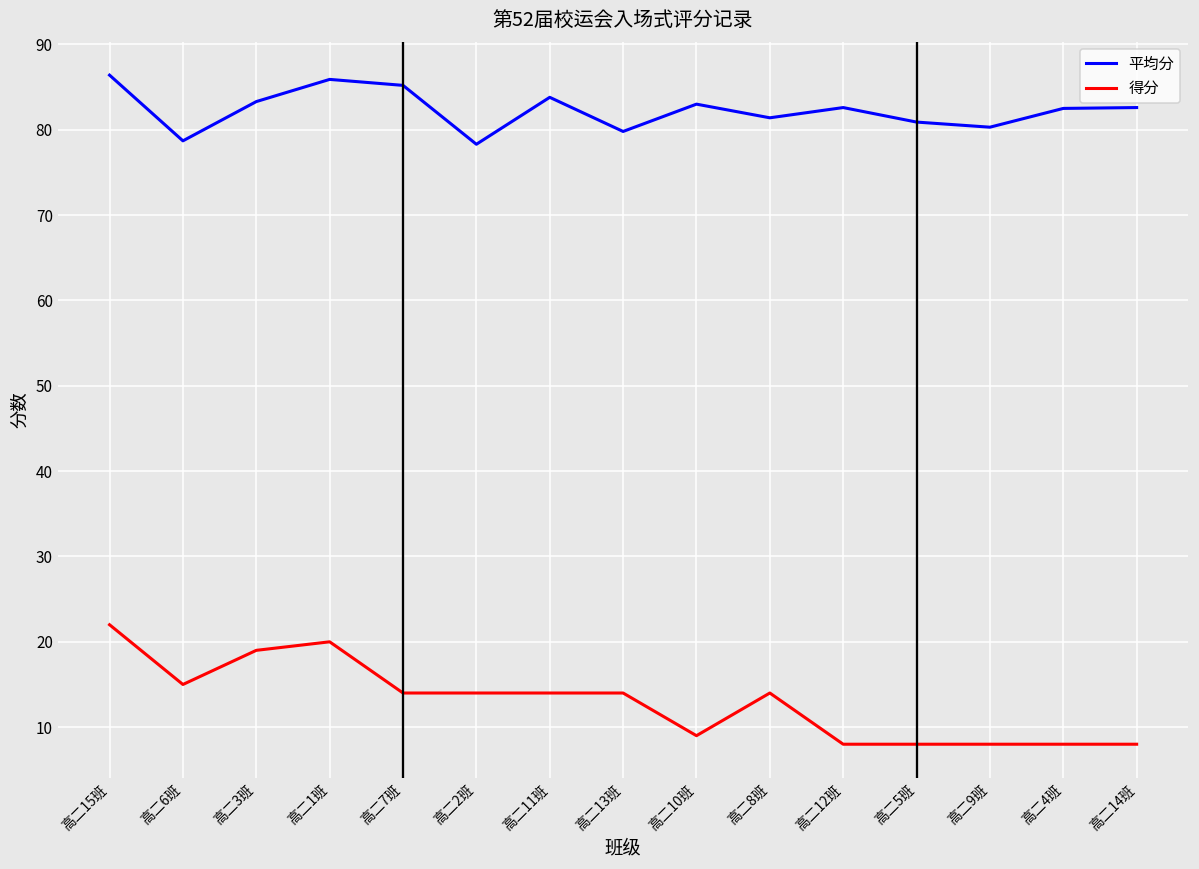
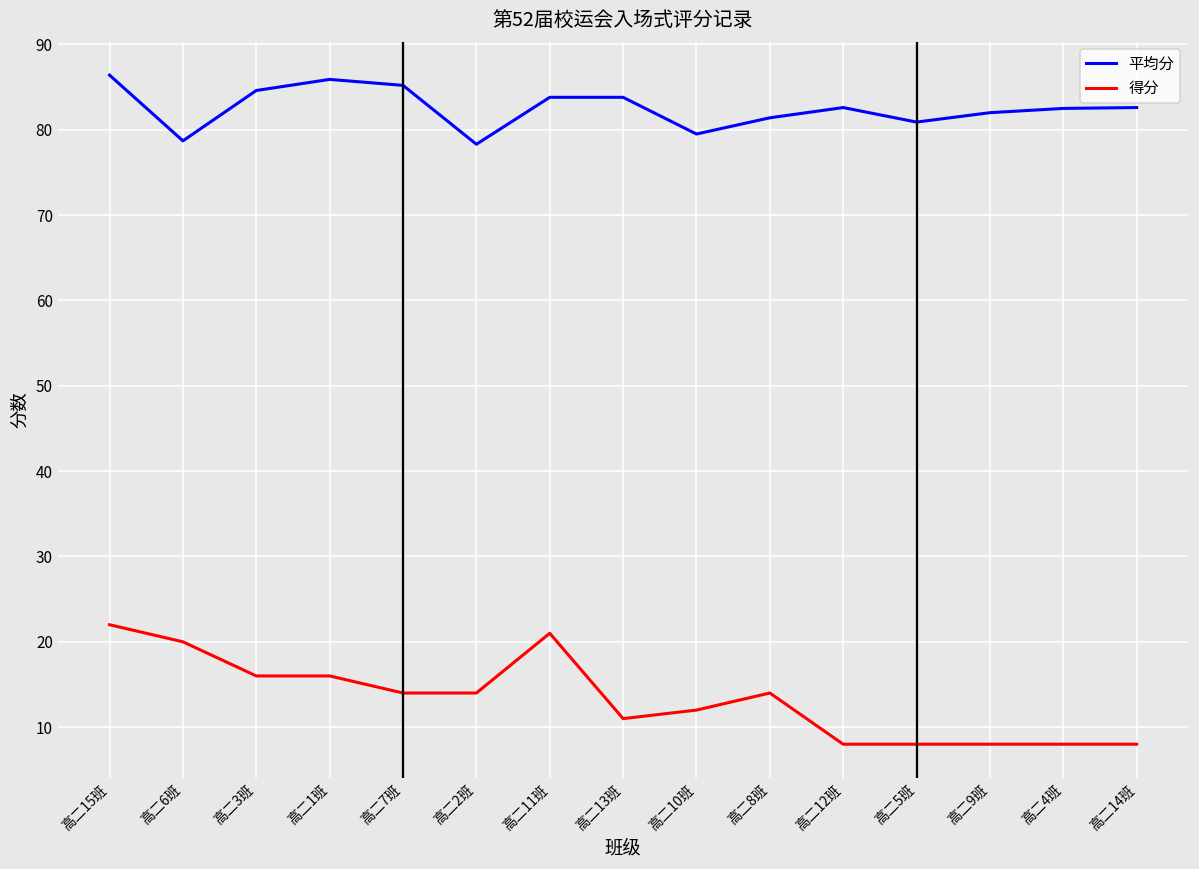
得分, 高二6班: 15 -> 20
平均分, 高二3班: 83 -> 85
得分, 高二3班: 19 -> 16
得分, 高二1班: 20 -> 16
得分, 高二11班: 14 -> 21
平均分, 高二13班: 80 -> 84
得分, 高二13班: 14 -> 11
平均分, 高二10班: 83 -> 80
得分, 高二10班: 9 -> 12
平均分, 高二9班: 80 -> 82
